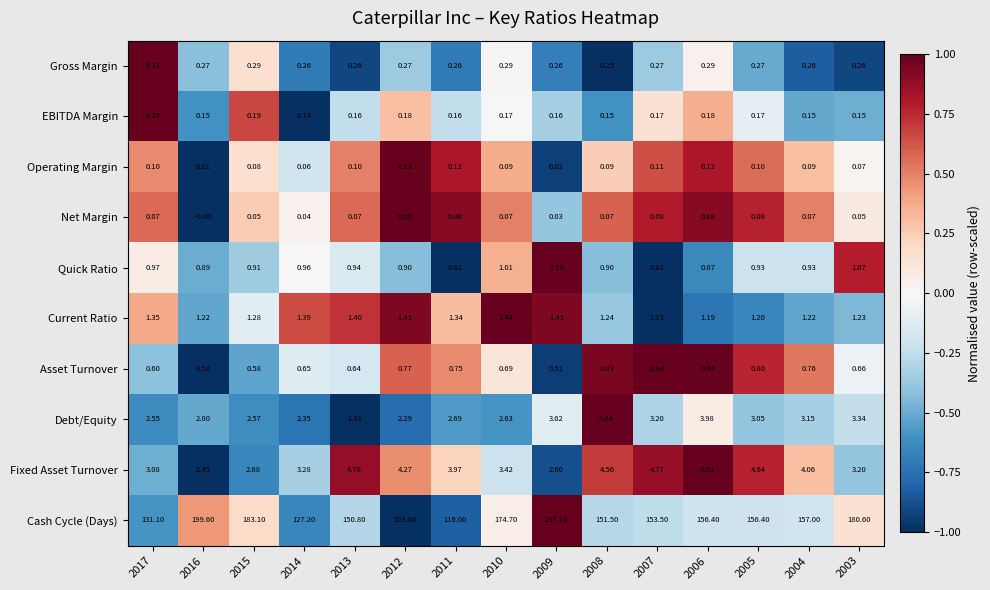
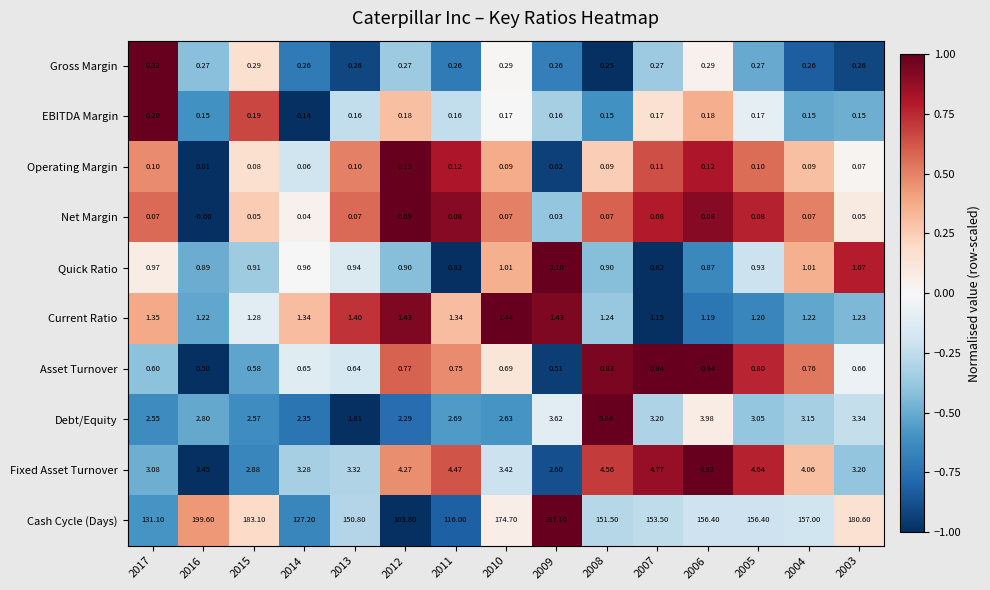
Quick Ratio, 2004: 0.93 -> 1.01
Current Ratio, 2014: 1.39 -> 1.34
Fixed Asset Turnover, 2013: 4.78 -> 3.32
Fixed Asset Turnover, 2011: 3.97 -> 4.47
